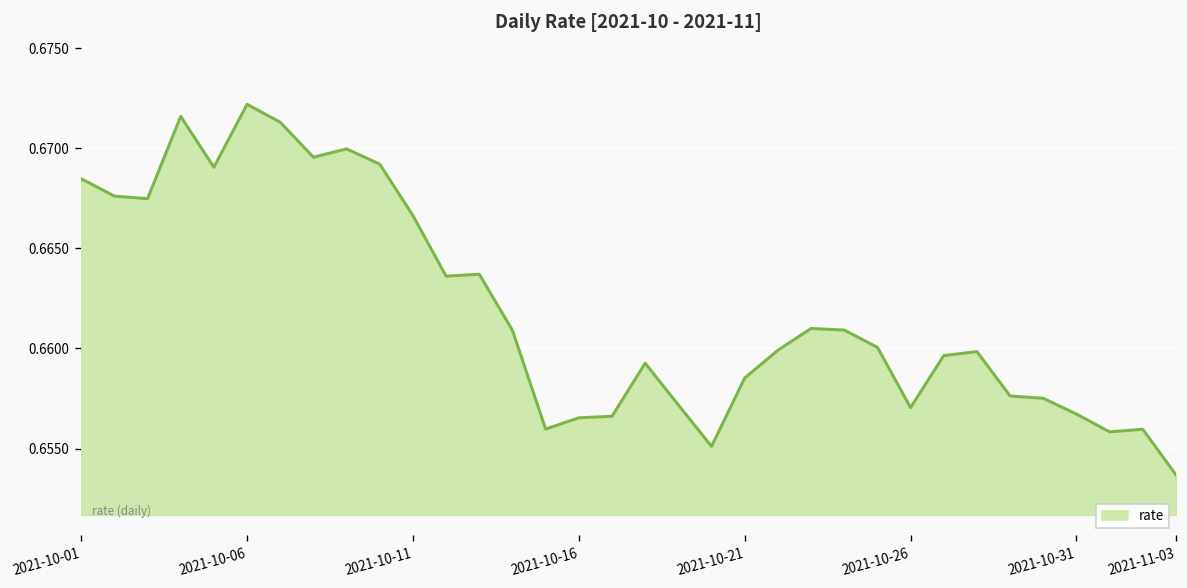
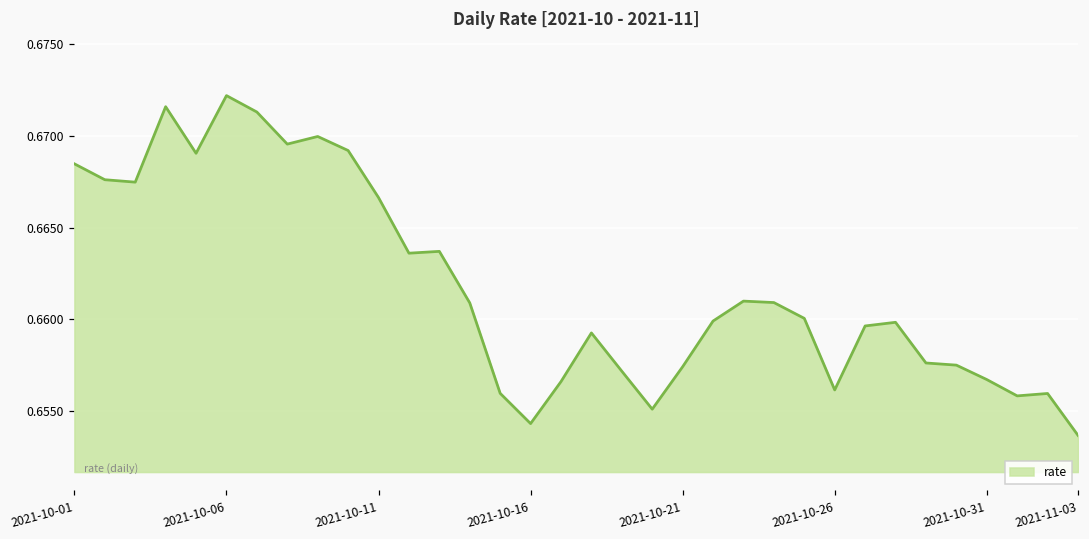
2021-10-16: 0.6565 -> 0.6543
2021-10-21: 0.6585 -> 0.6574
2021-10-26: 0.6570 -> 0.6562
